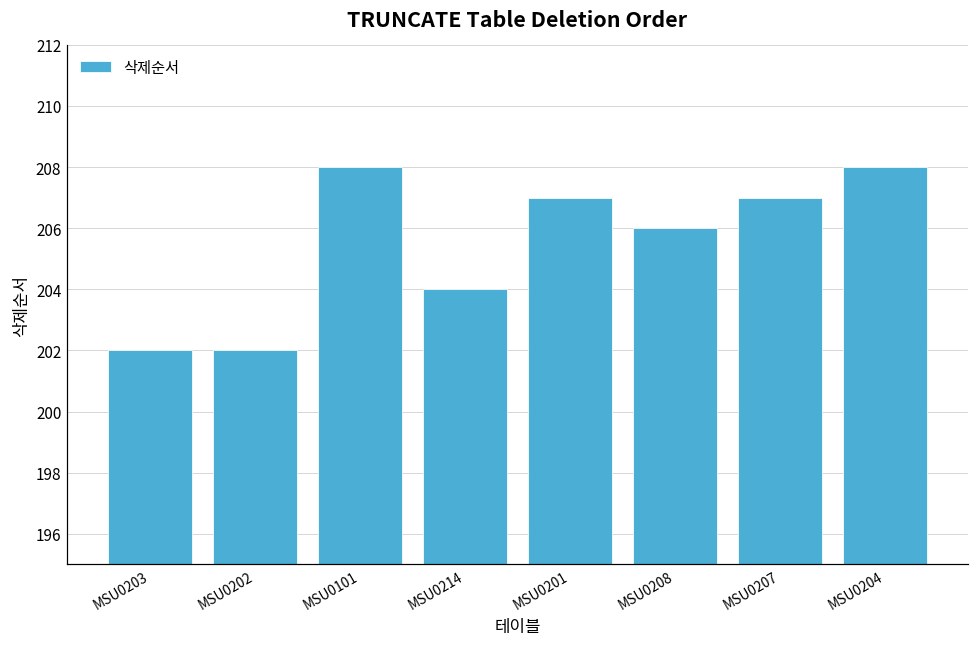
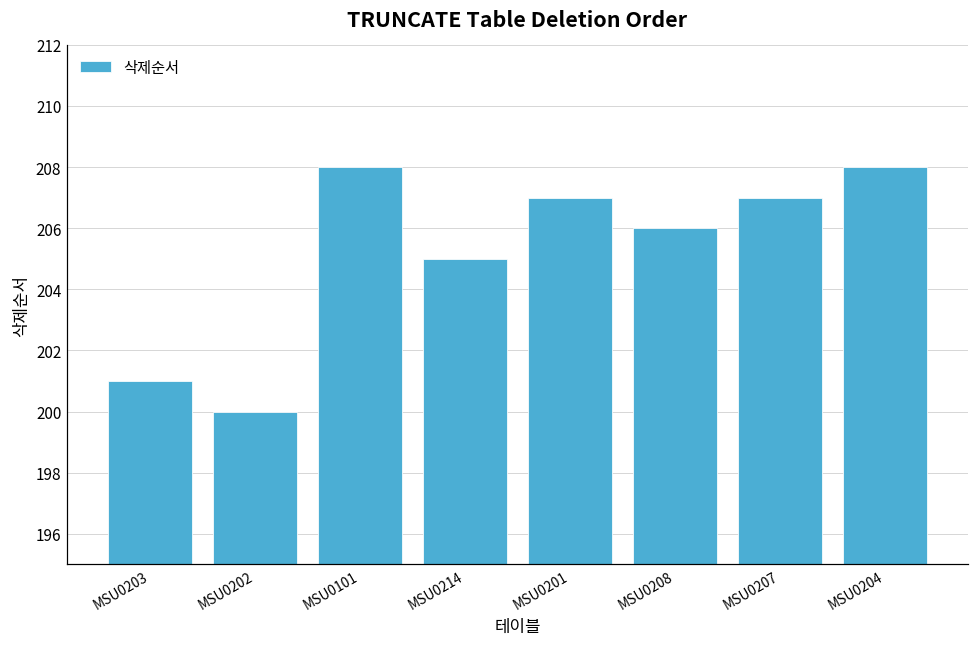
MSU0203: 202 -> 201
MSU0202: 202 -> 200
MSU0214: 204 -> 205
